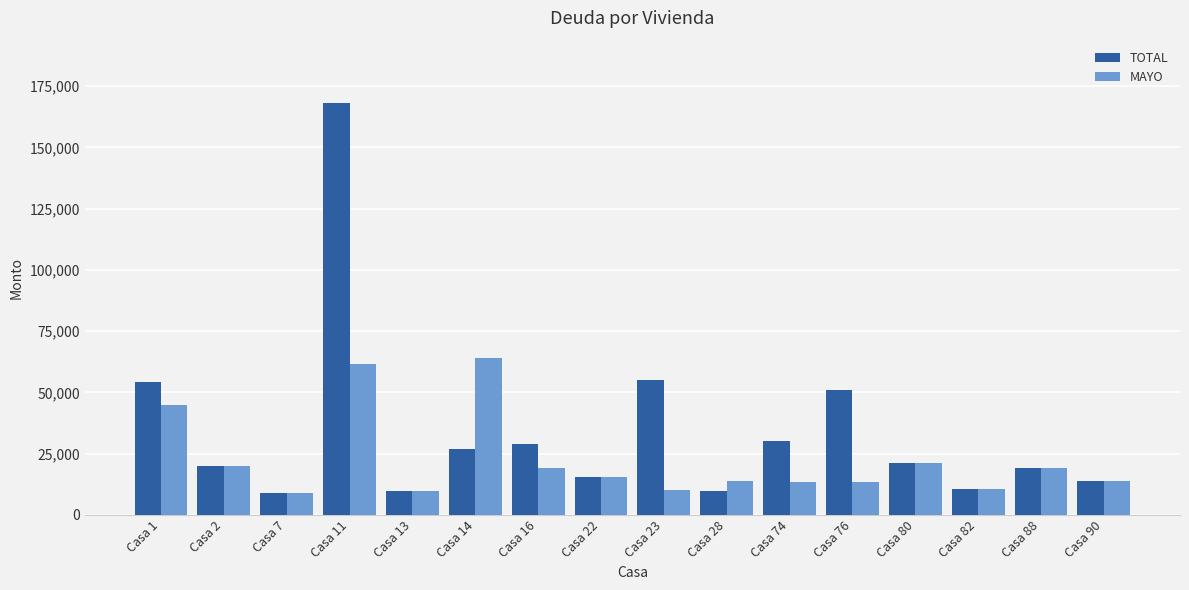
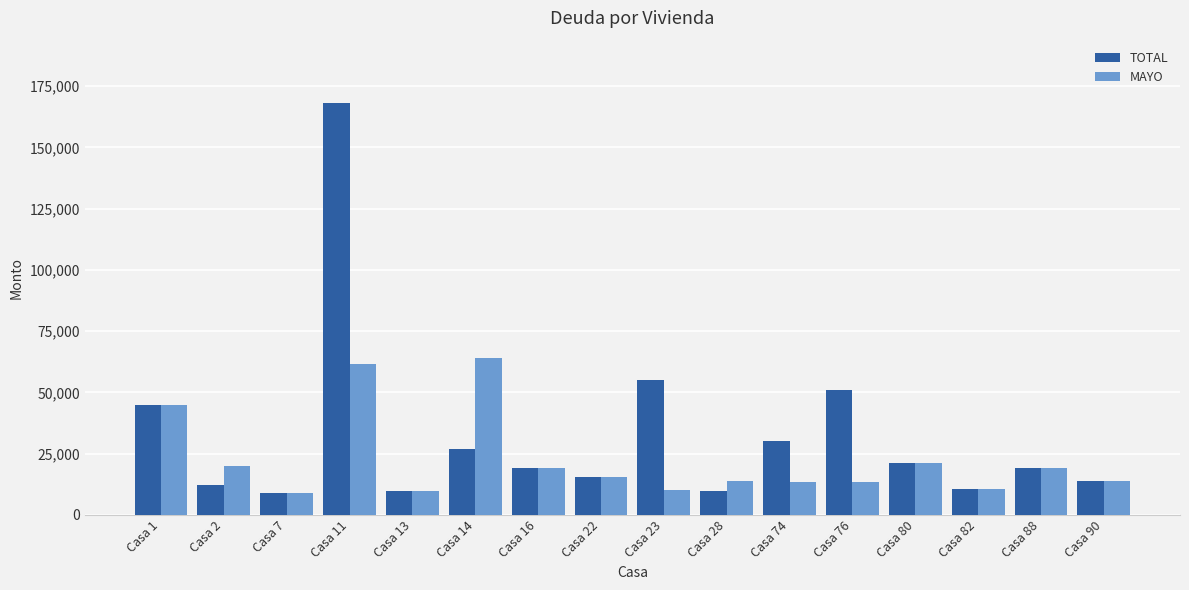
TOTAL, Casa 1: 54,000 -> 45,000
TOTAL, Casa 2: 20,000 -> 12,000
TOTAL, Casa 16: 29,000 -> 19,000
